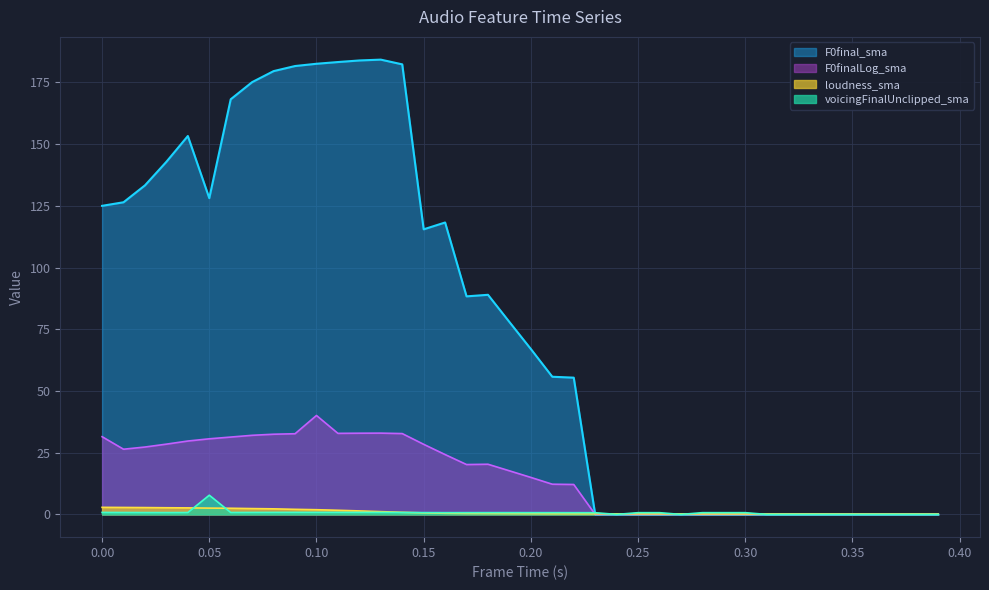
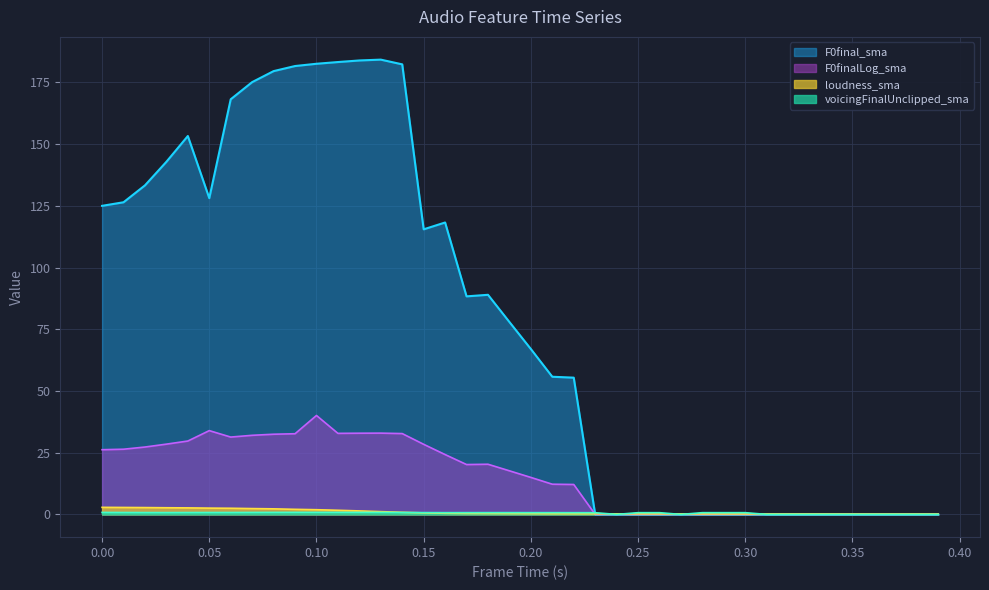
F0finalLog_sma, 0.00: 31 -> 26
F0finalLog_sma, 0.05: 31 -> 34
voicingFinalUnclipped_sma, 0.05: 8 -> 1
